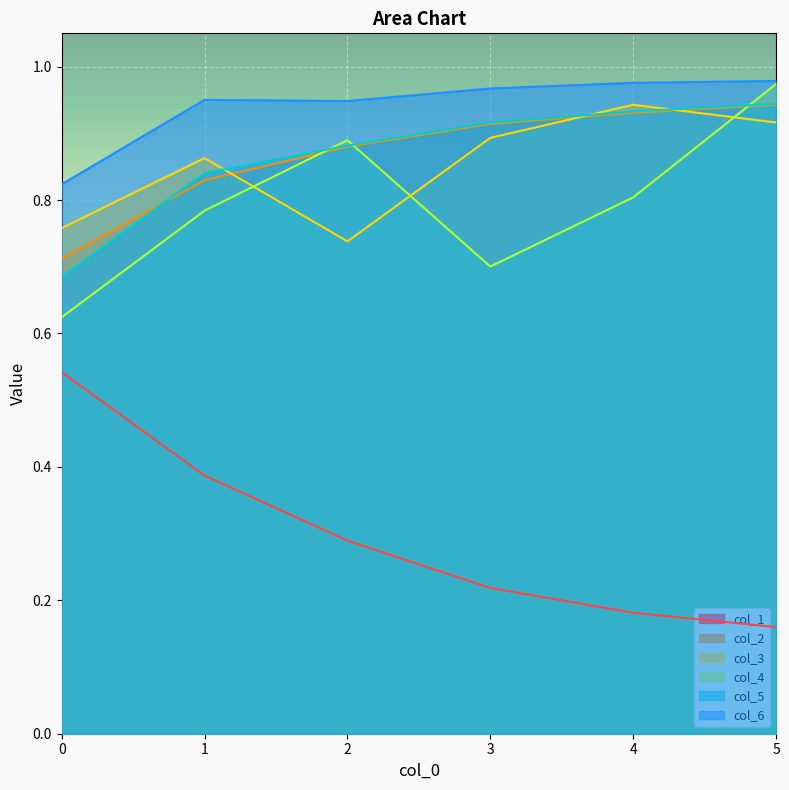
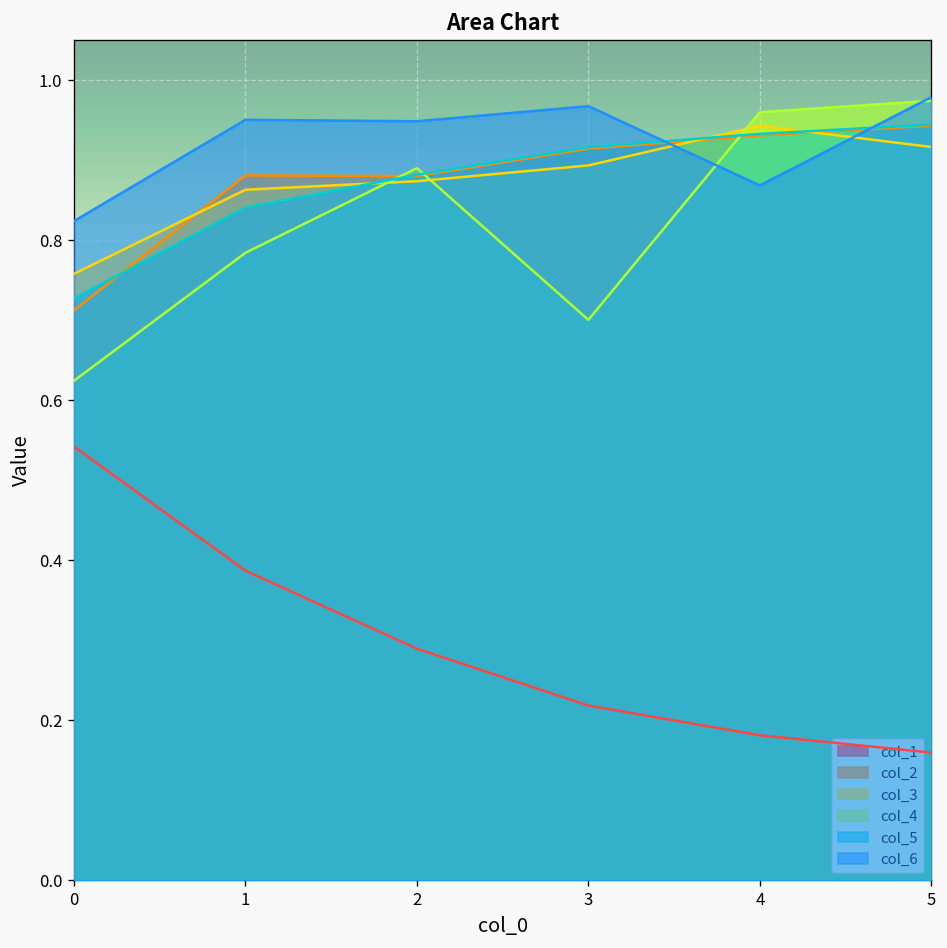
col_5, 0: 0.68 -> 0.73
col_2, 1: 0.83 -> 0.88
col_3, 2: 0.74 -> 0.87
col_4, 4: 0.80 -> 0.96
col_6, 4: 0.98 -> 0.87
